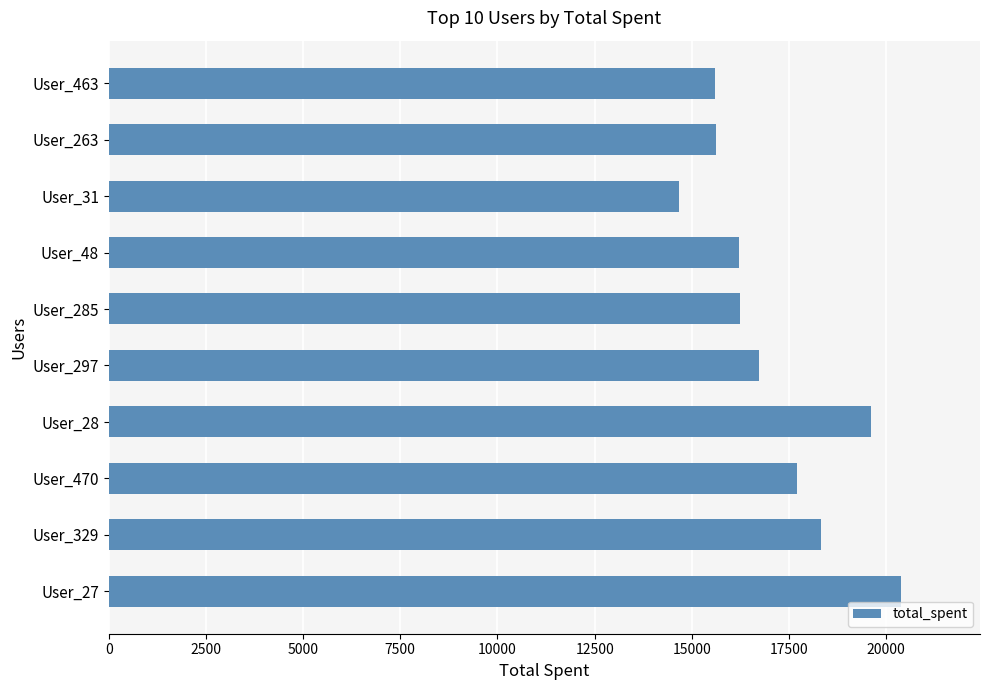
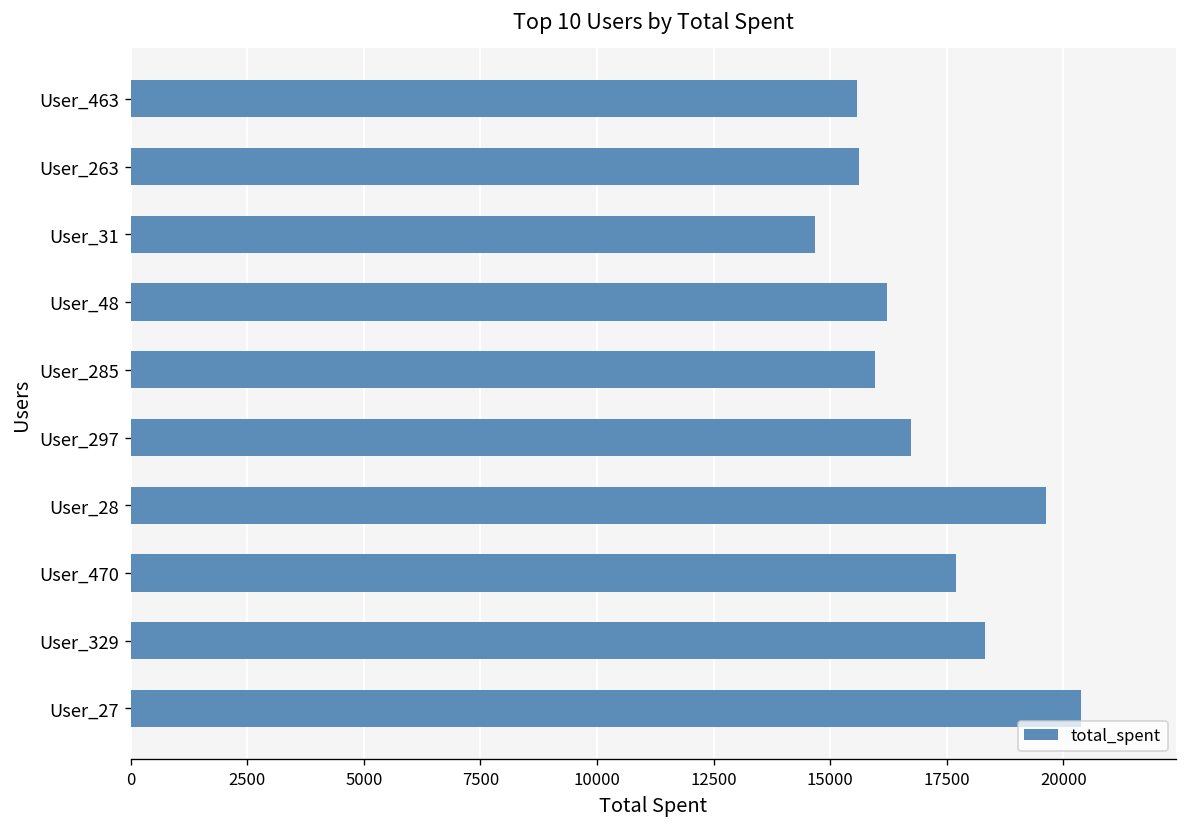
User_285: 16200 -> 16000
